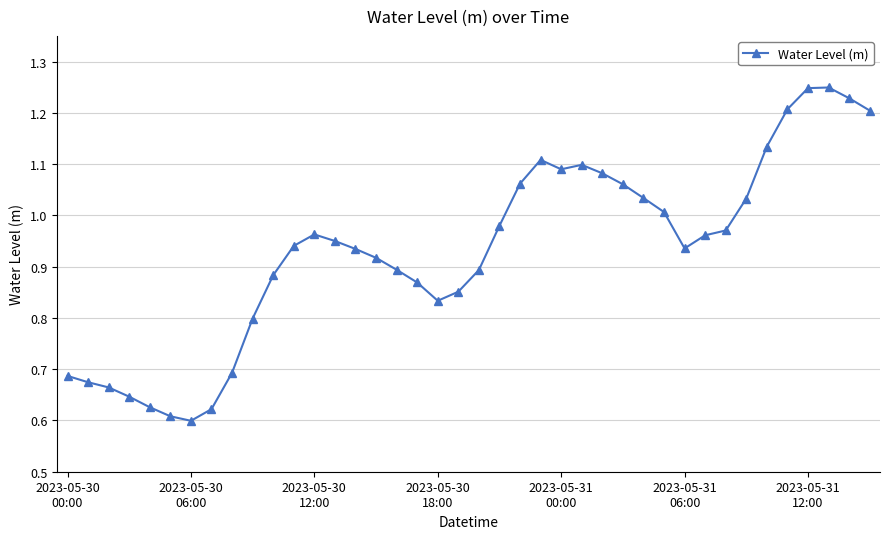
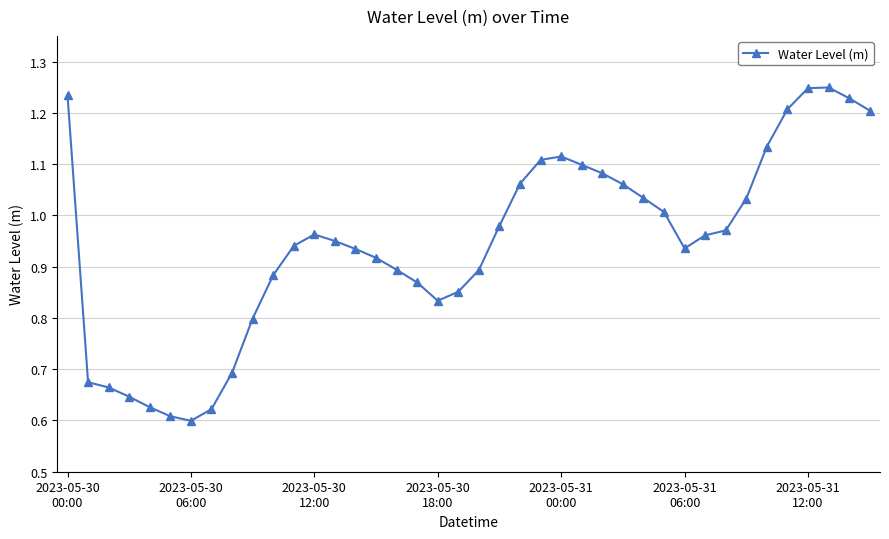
2023-05-30 00:00: 0.69 -> 1.23
2023-05-31 00:00: 1.09 -> 1.11
